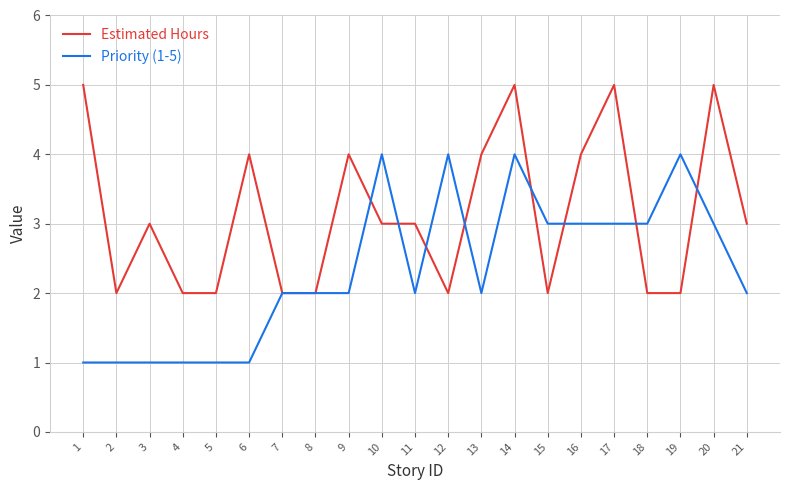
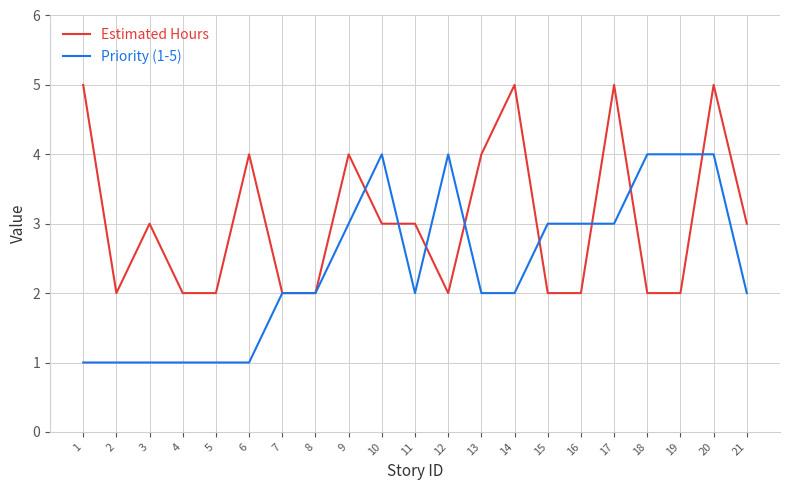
Priority (1-5), 9: 2 -> 3
Priority (1-5), 14: 4 -> 2
Estimated Hours, 16: 4 -> 2
Priority (1-5), 18: 3 -> 4
Priority (1-5), 20: 3 -> 4
